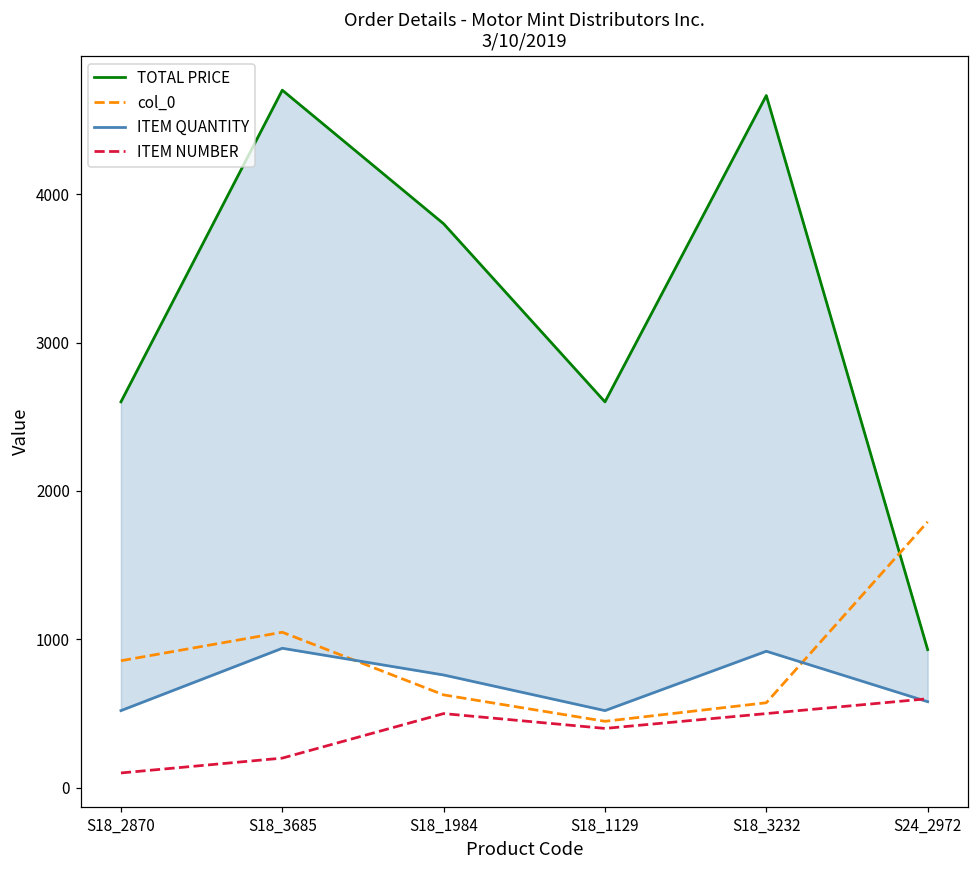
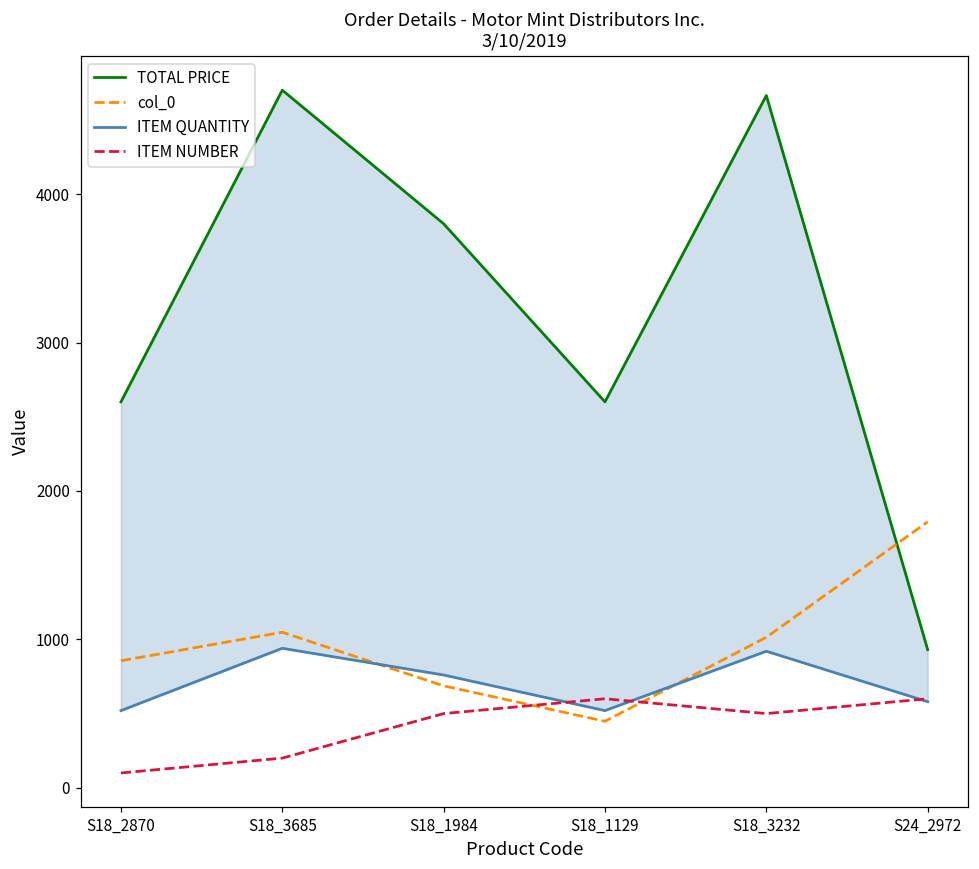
col_0, S18_1984: 630 -> 690
ITEM NUMBER, S18_1129: 400 -> 600
col_0, S18_3232: 570 -> 1010
